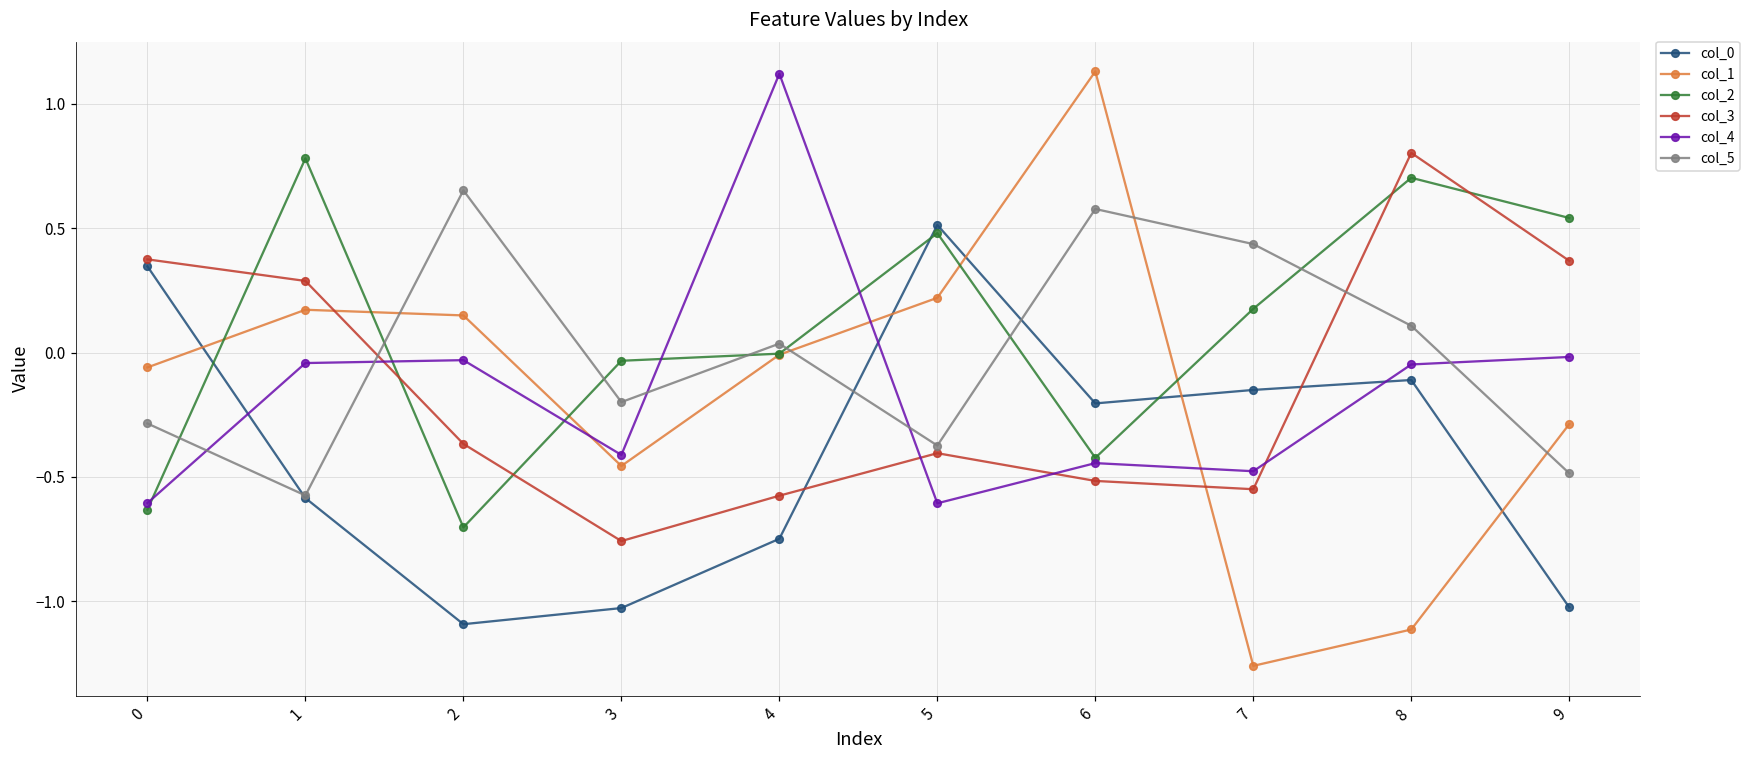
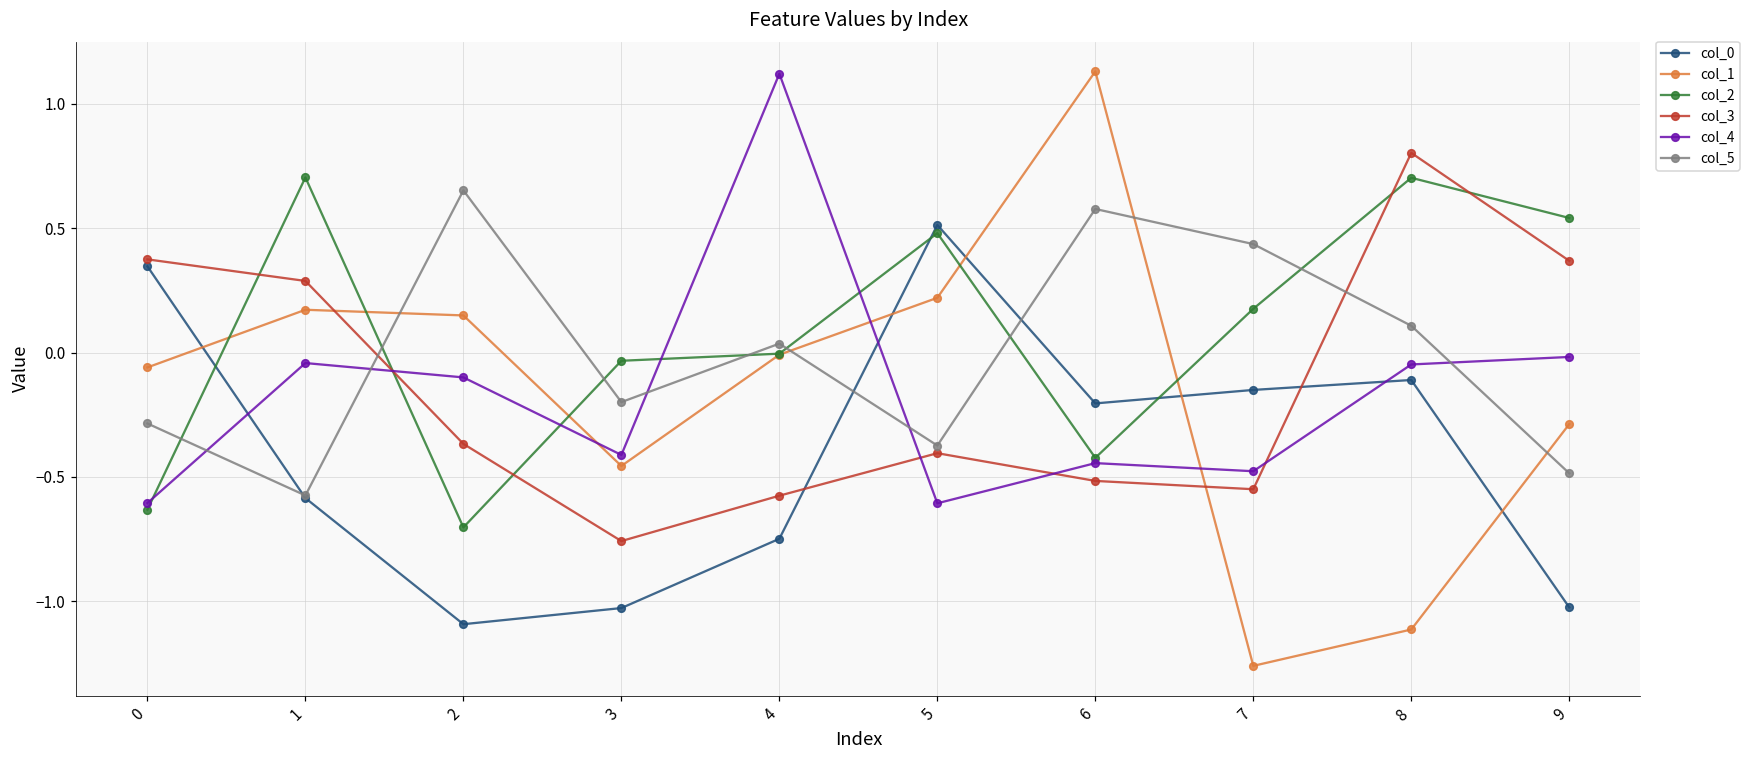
col_2, 1: 0.78 -> 0.70
col_4, 2: -0.03 -> -0.10
